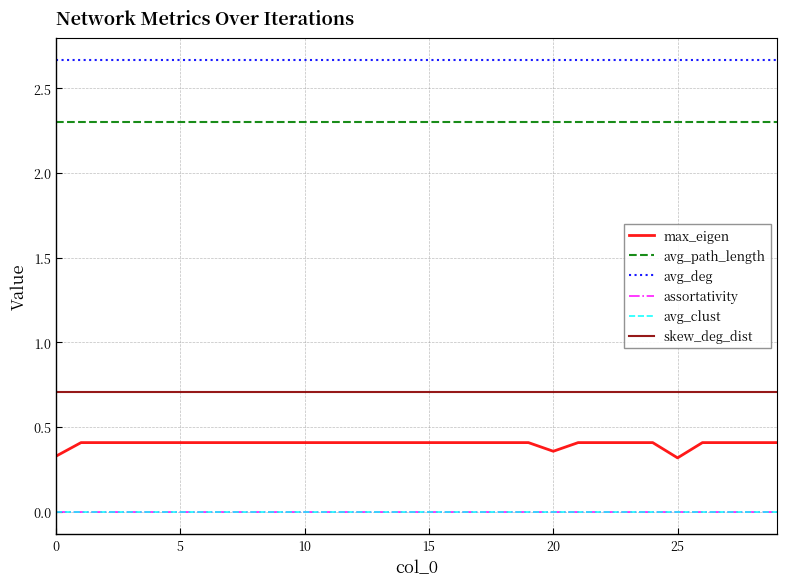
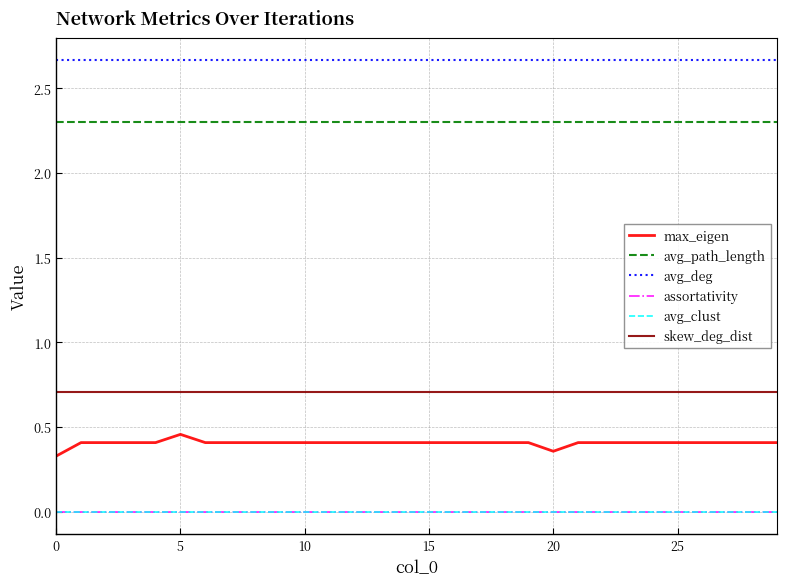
max_eigen, 5: 0.41 -> 0.46
max_eigen, 25: 0.32 -> 0.41
